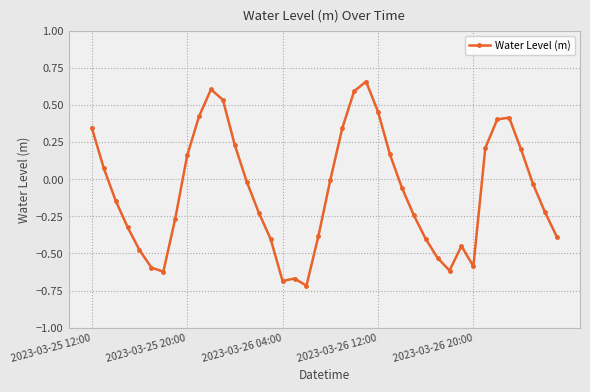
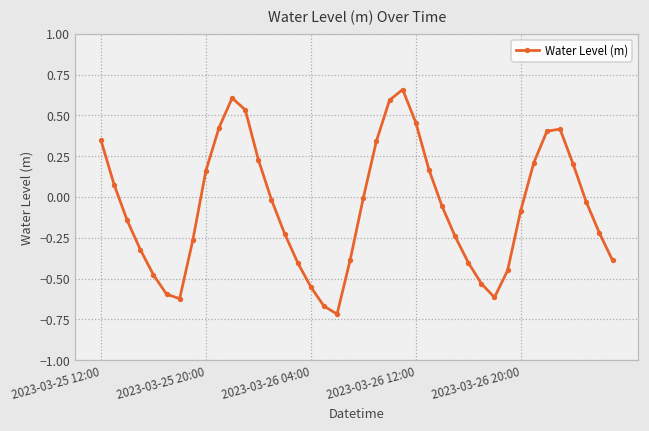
2023-03-26 04:00: -0.69 -> -0.55
2023-03-26 20:00: -0.59 -> -0.08
